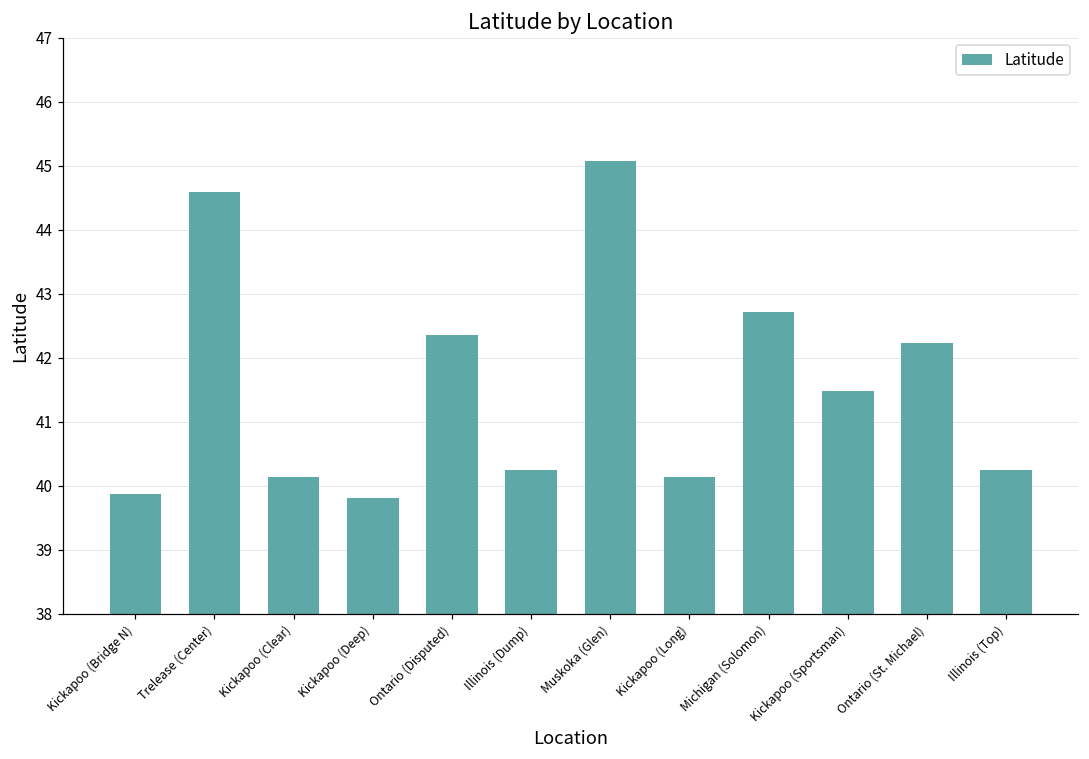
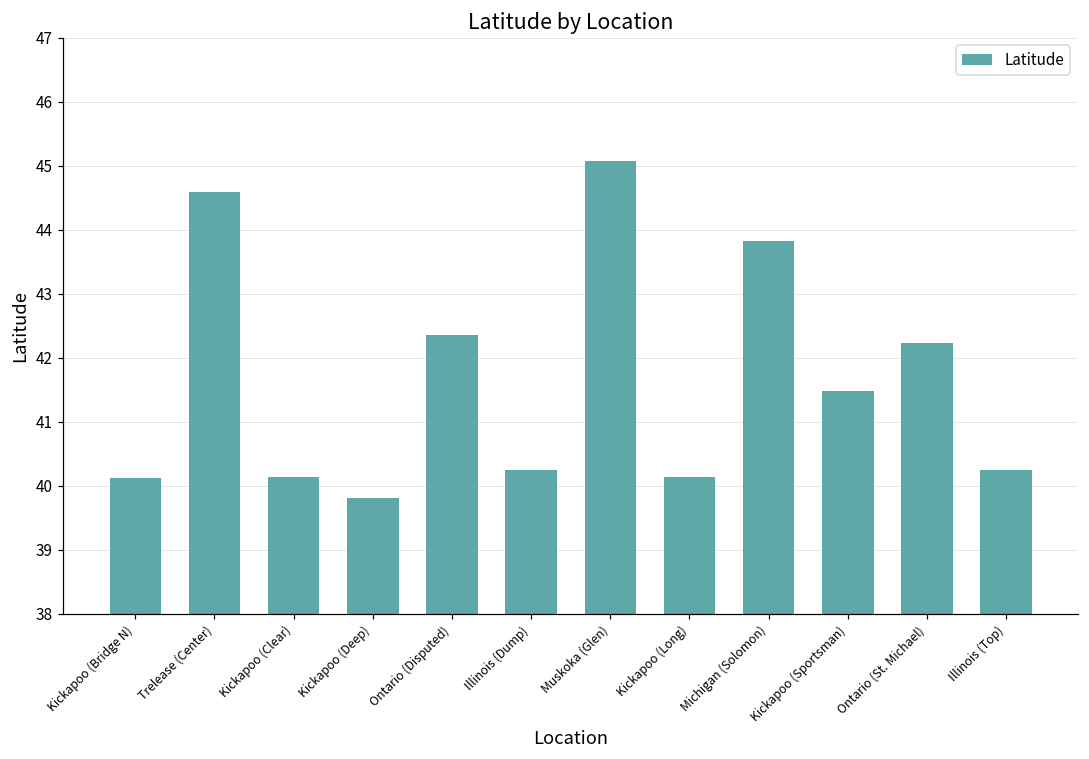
Kickapoo (Bridge N): 39.9 -> 40.1
Michigan (Solomon): 42.7 -> 43.8
